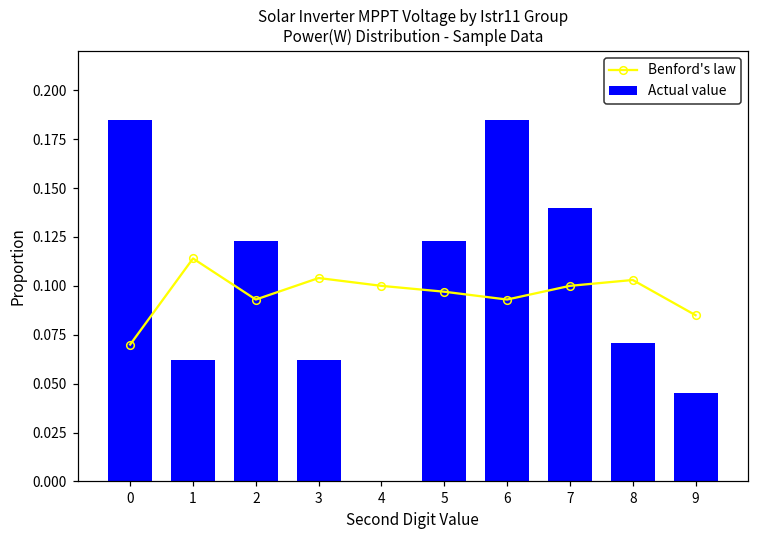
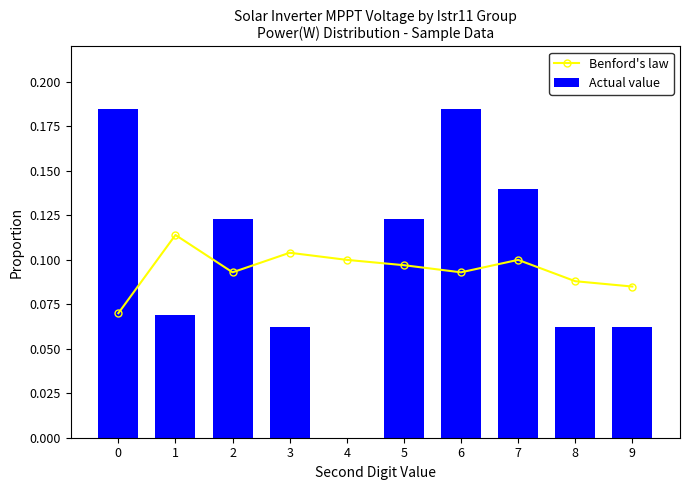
Actual value, 1: 0.062 -> 0.069
Benford's law, 8: 0.103 -> 0.088
Actual value, 8: 0.071 -> 0.062
Actual value, 9: 0.045 -> 0.062
